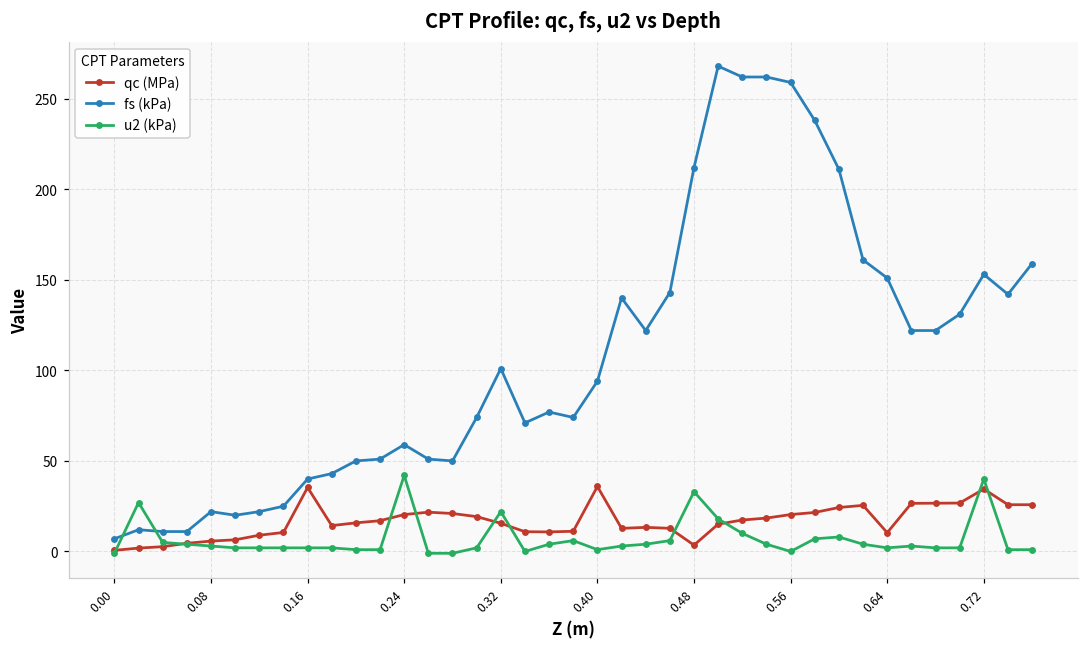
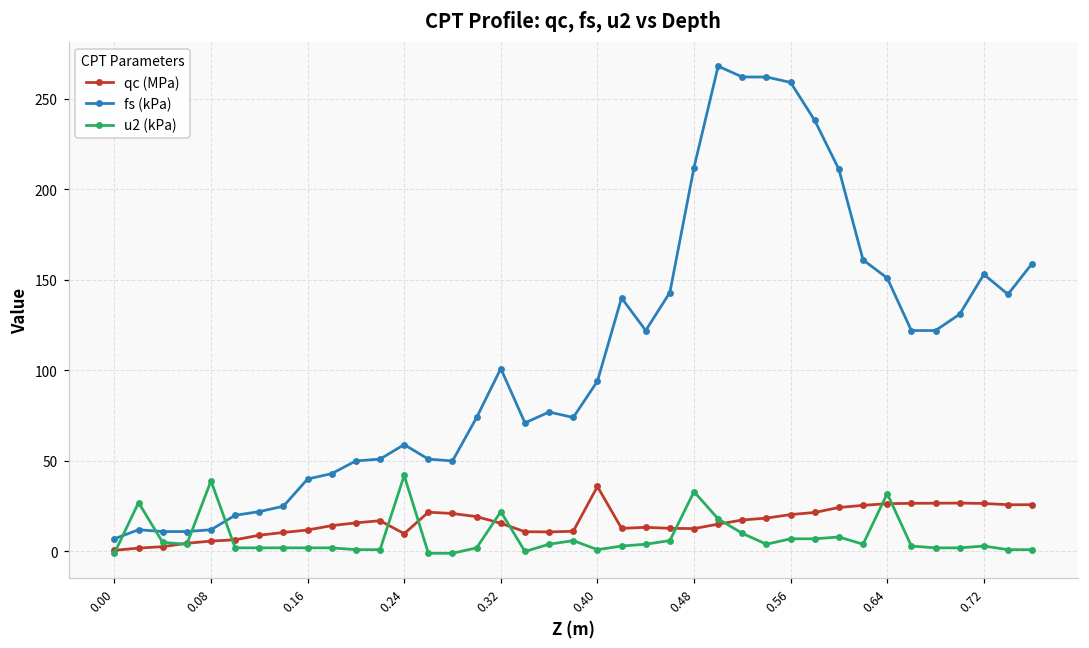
fs (kPa), 0.08: 22 -> 12
u2 (kPa), 0.08: 3 -> 39
qc (MPa), 0.16: 35 -> 12
qc (MPa), 0.24: 20 -> 10
qc (MPa), 0.48: 4 -> 13
u2 (kPa), 0.56: 0 -> 7
qc (MPa), 0.64: 10 -> 26
u2 (kPa), 0.64: 2 -> 32
qc (MPa), 0.72: 34 -> 27
u2 (kPa), 0.72: 40 -> 3
